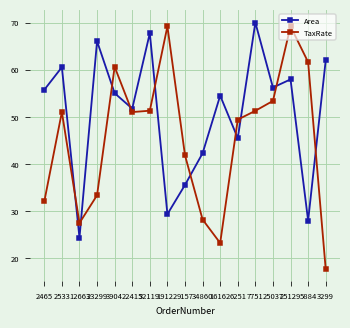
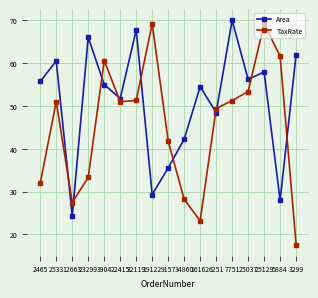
Area, 6251: 45 -> 48
